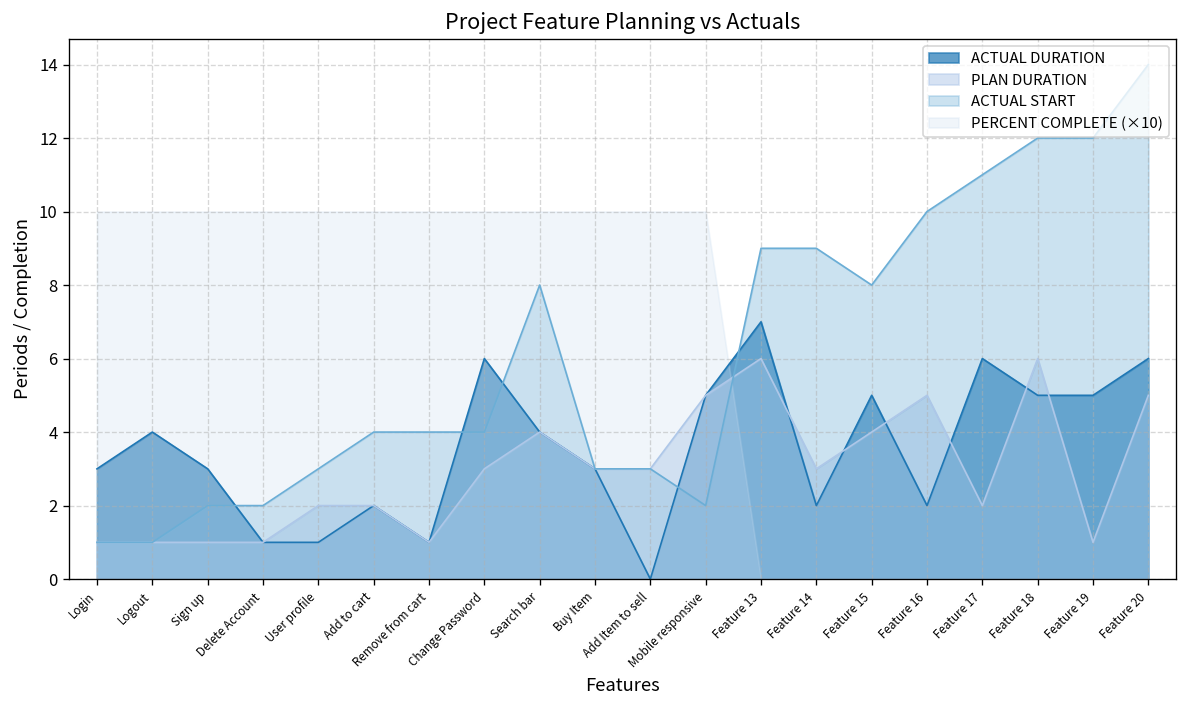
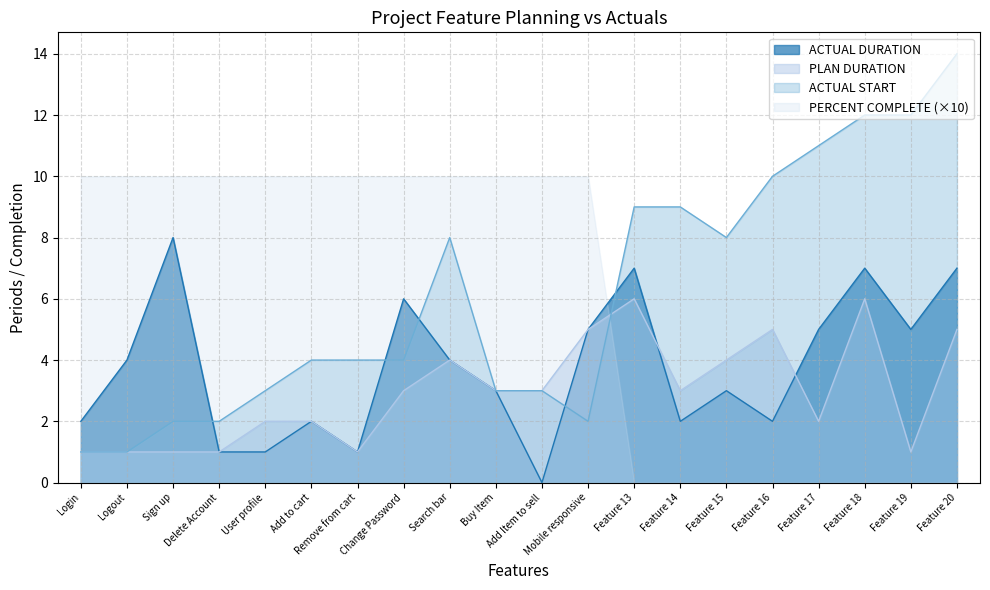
ACTUAL DURATION, Login: 3 -> 2
ACTUAL DURATION, Sign up: 3 -> 8
ACTUAL DURATION, Feature 15: 5 -> 3
ACTUAL DURATION, Feature 17: 6 -> 5
ACTUAL DURATION, Feature 18: 5 -> 7
ACTUAL DURATION, Feature 20: 6 -> 7
